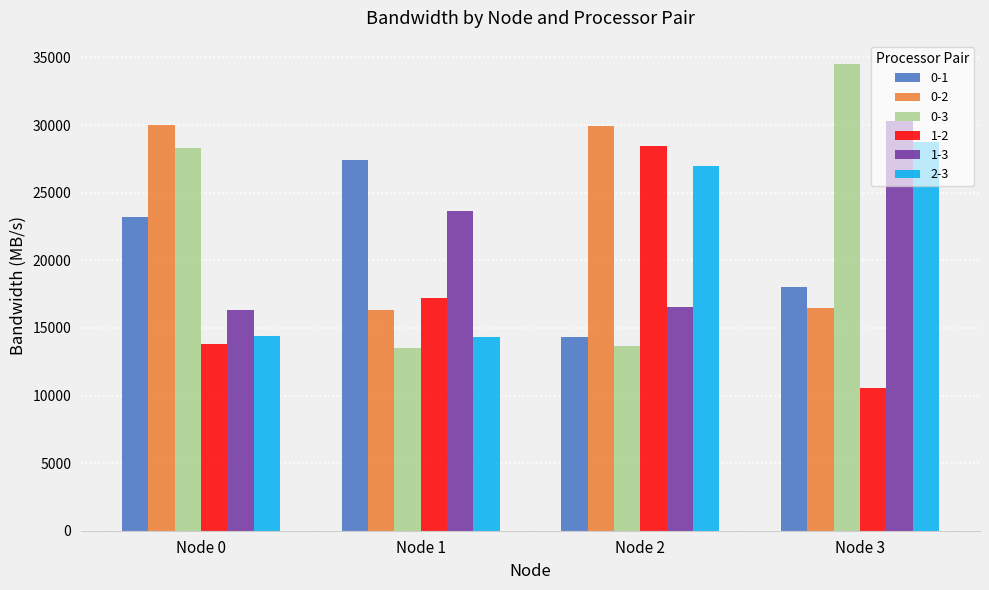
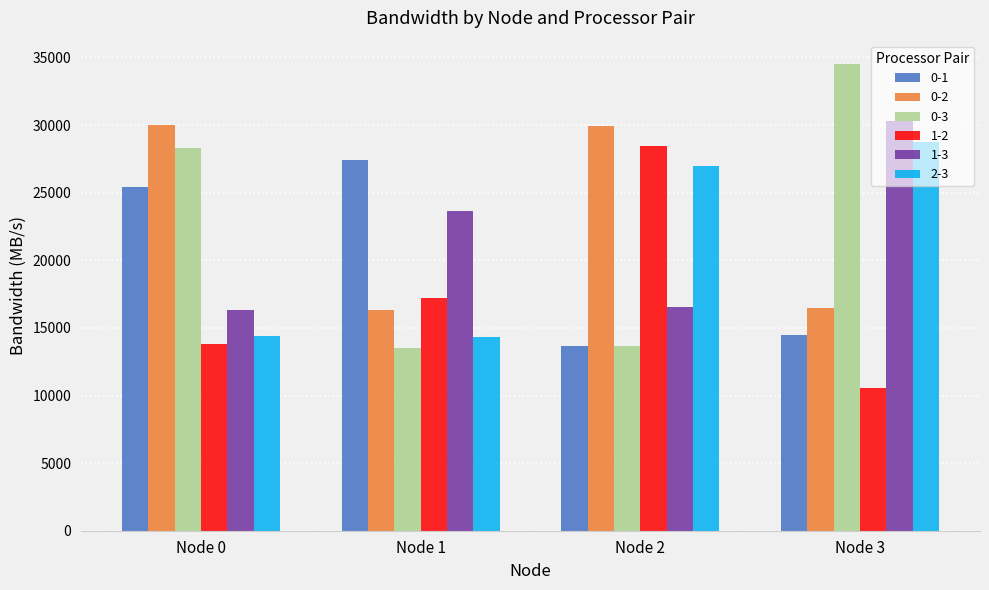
0-1, Node 0: 23200 -> 25400
0-1, Node 2: 14400 -> 13600
0-1, Node 3: 18000 -> 14400
